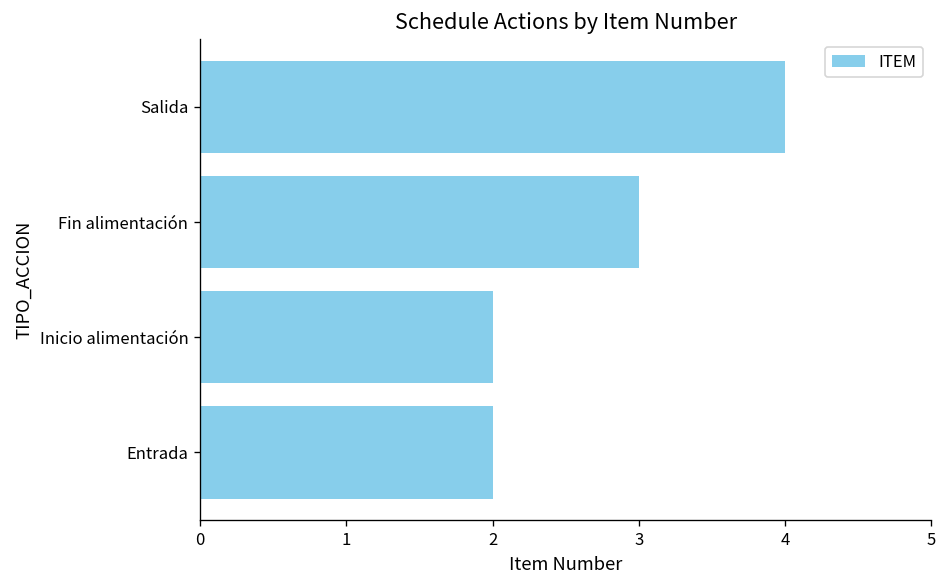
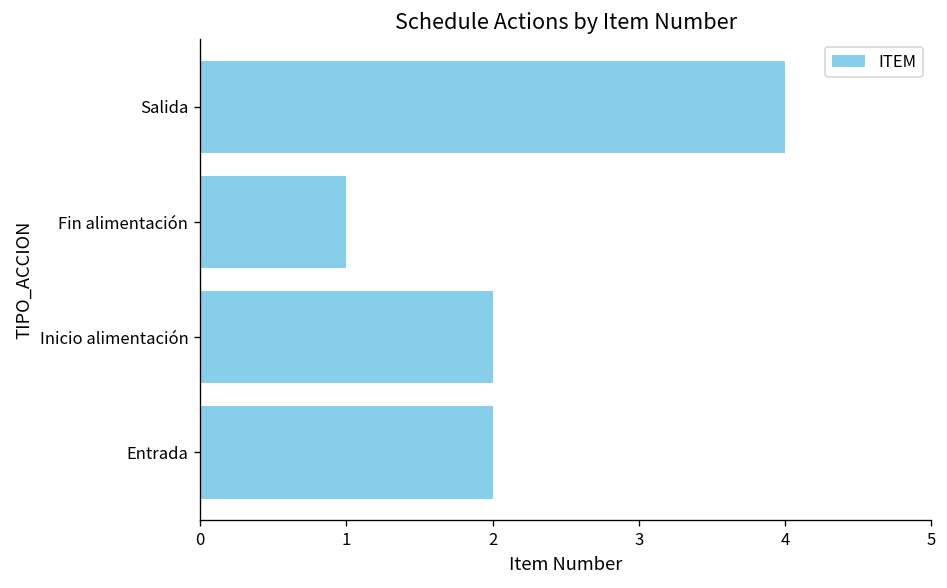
Fin alimentación: 3 -> 1
